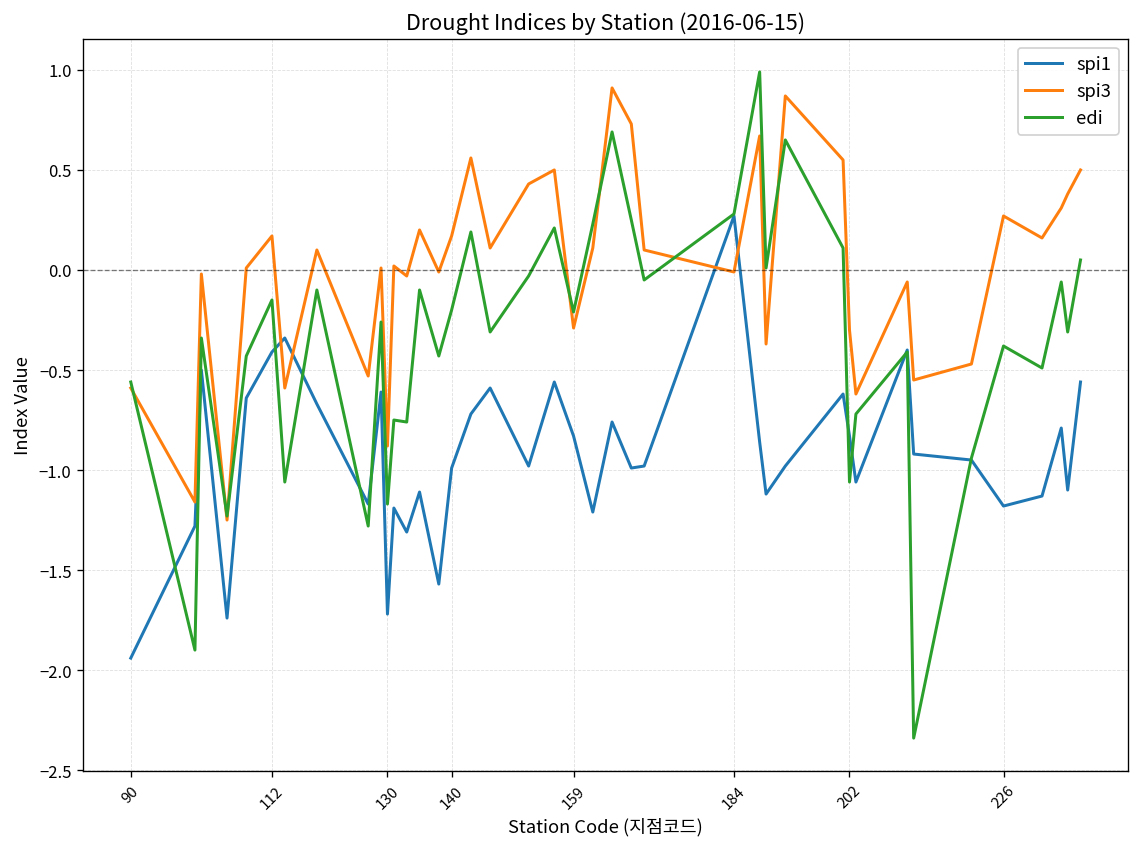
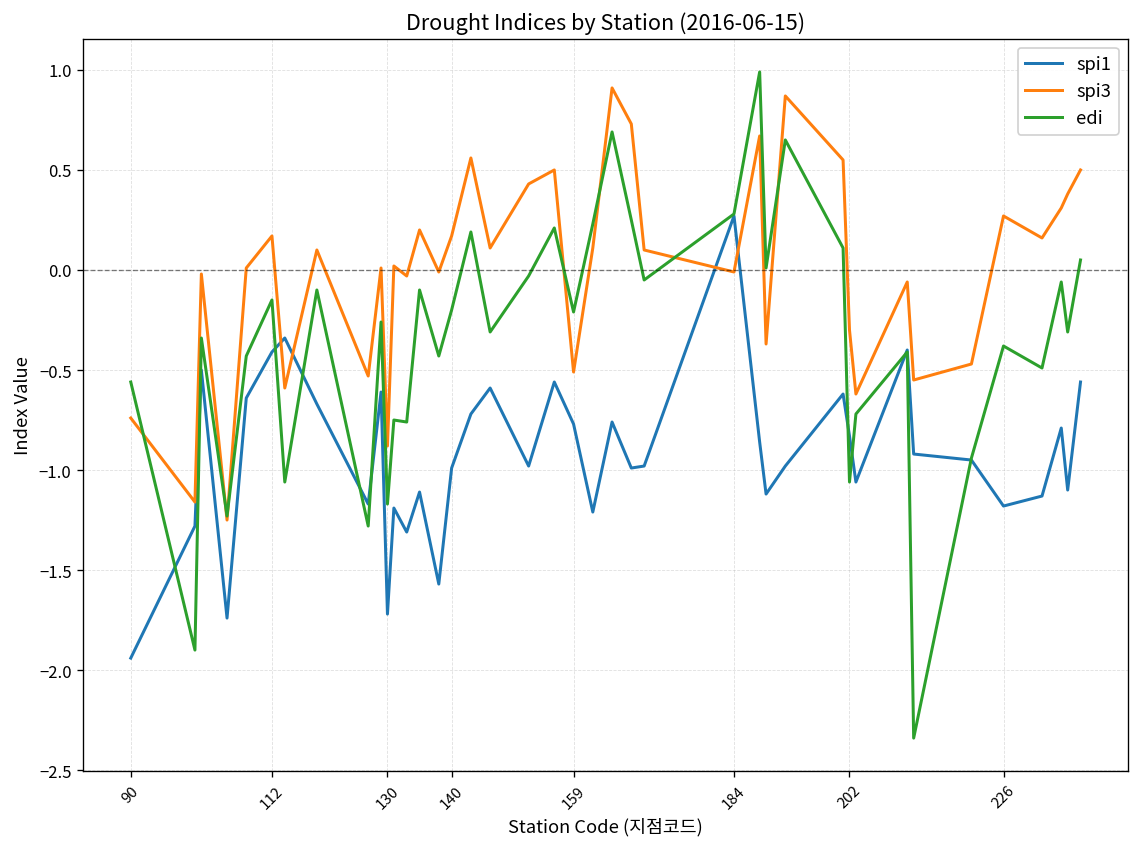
spi3, 90: -0.59 -> -0.74
spi1, 159: -0.83 -> -0.77
spi3, 159: -0.29 -> -0.51
